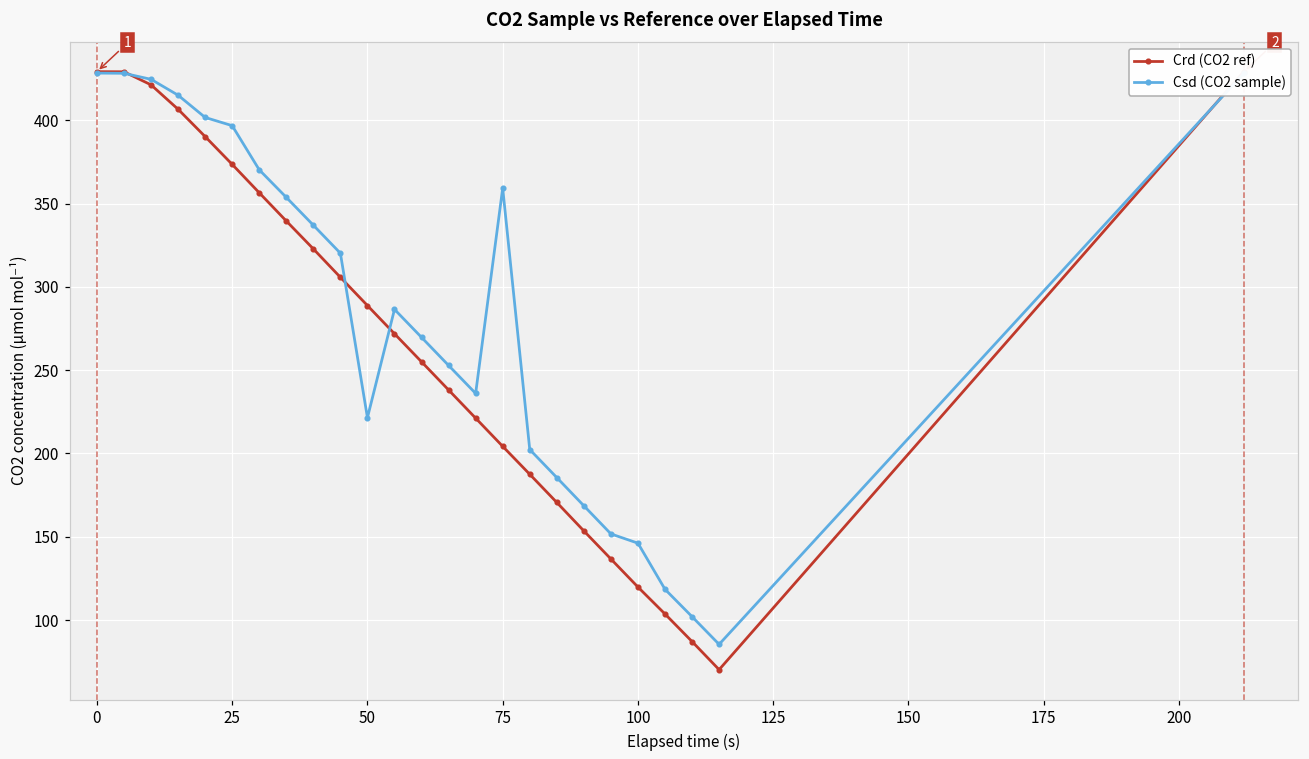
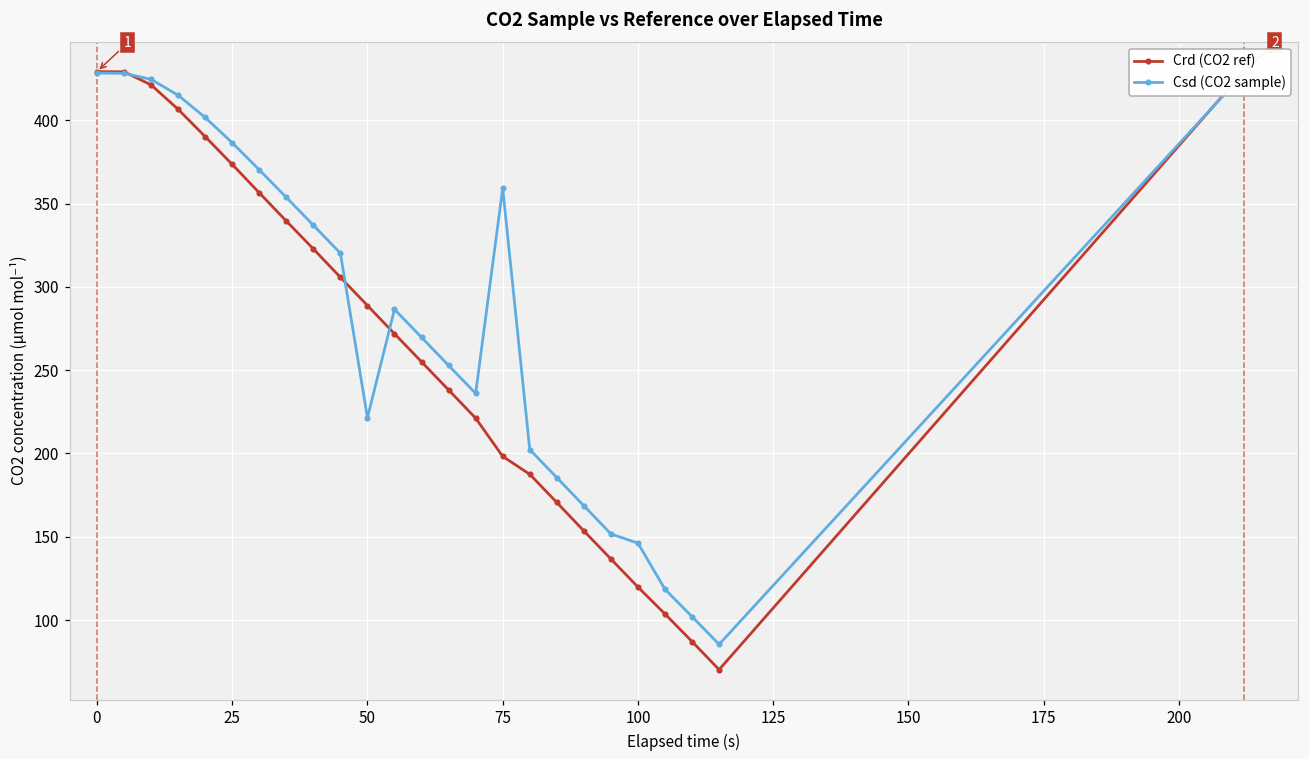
Csd (CO2 sample), 25: 397 -> 386
Crd (CO2 ref), 75: 204 -> 198
